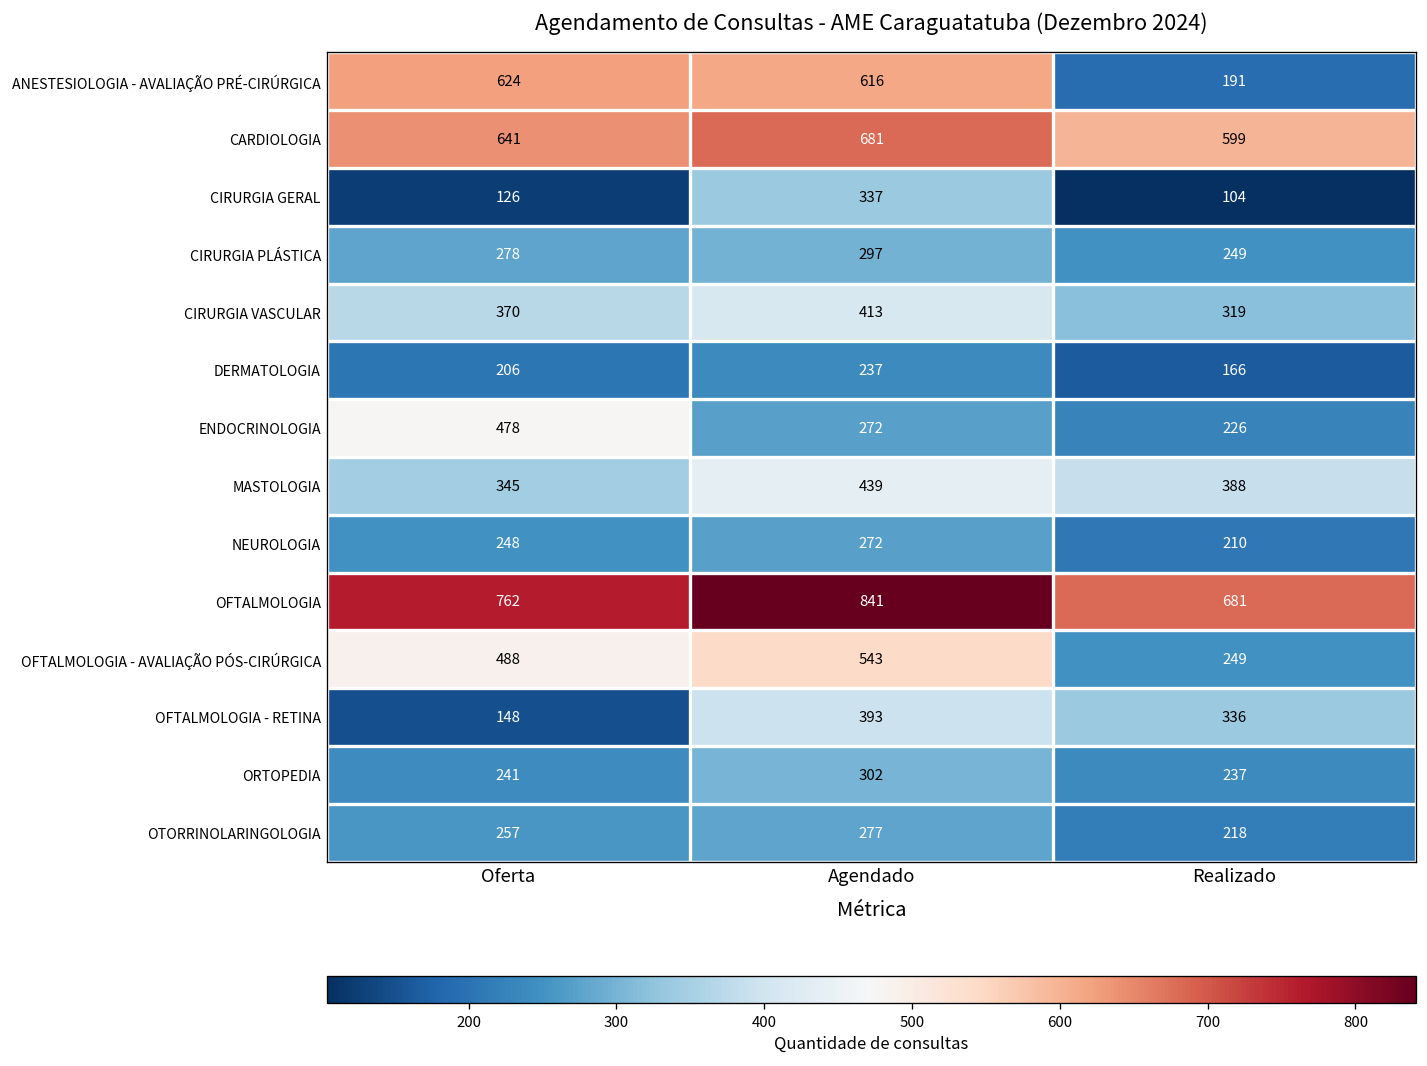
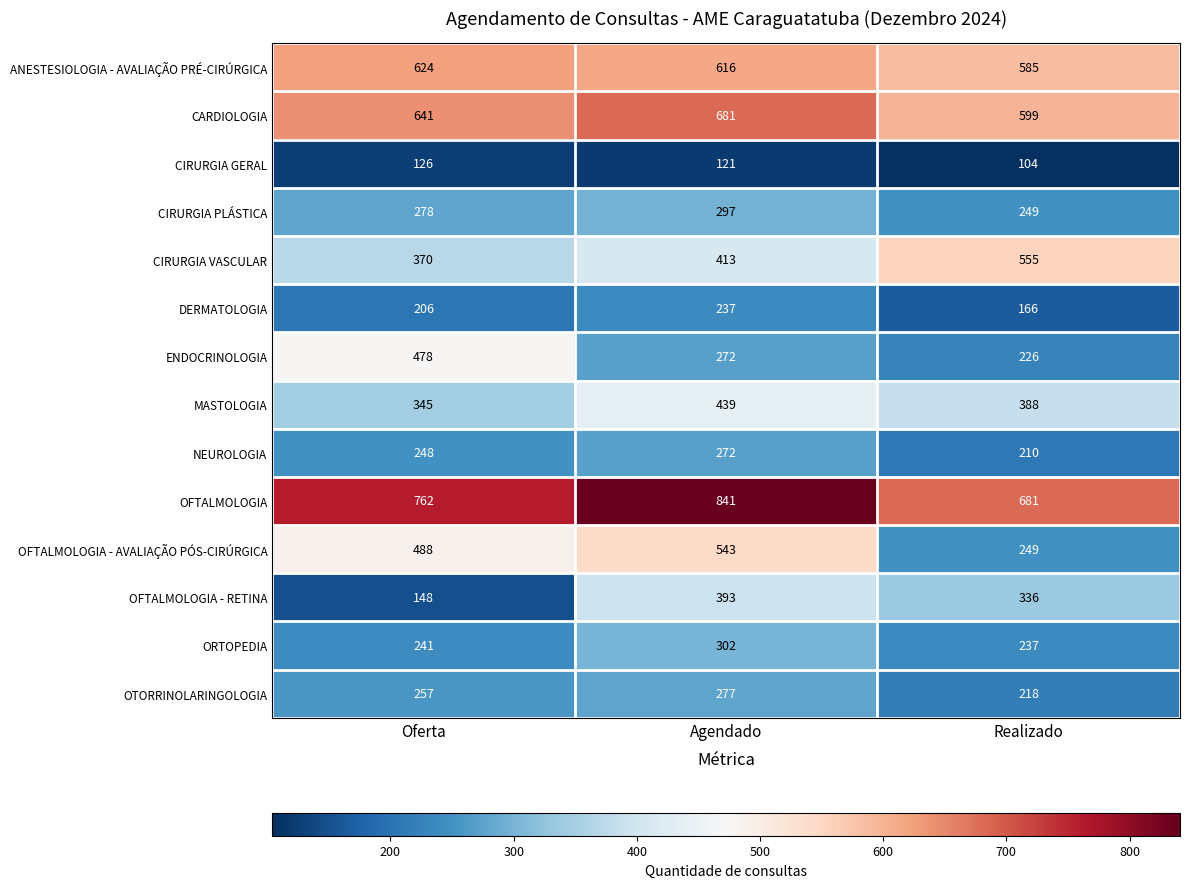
ANESTESIOLOGIA - AVALIAÇÃO PRÉ-CIRÚRGICA, Realizado: 191 -> 585
CIRURGIA GERAL, Agendado: 337 -> 121
CIRURGIA VASCULAR, Realizado: 319 -> 555
